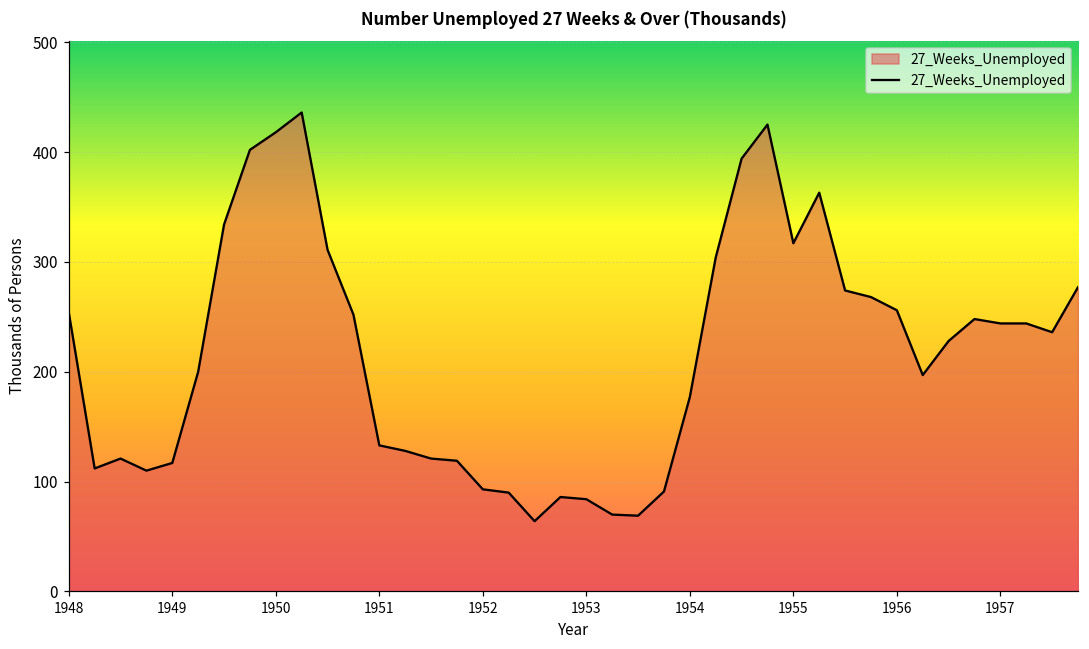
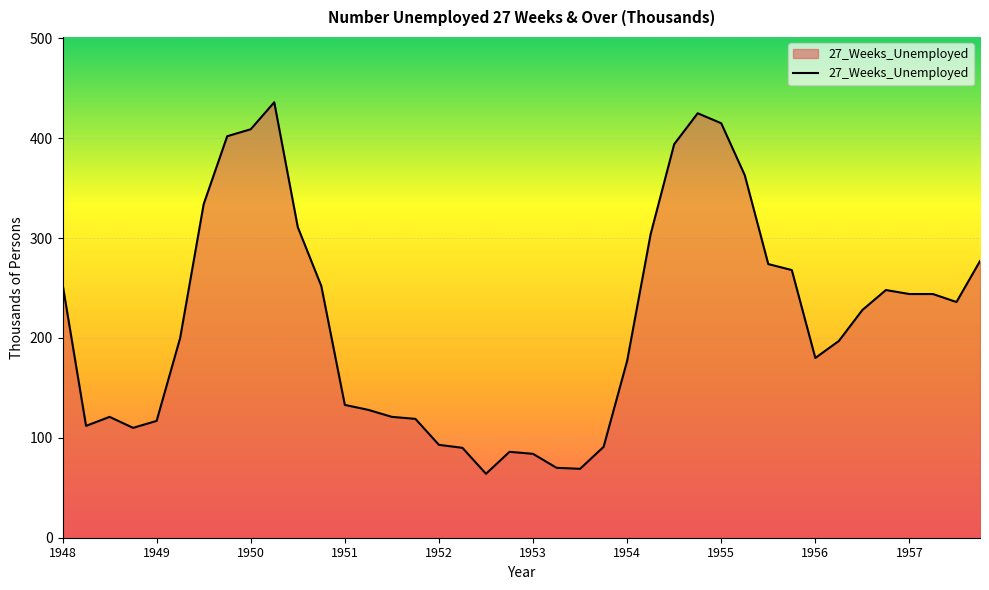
1950: 420 -> 410
1955: 320 -> 420
1956: 260 -> 180
